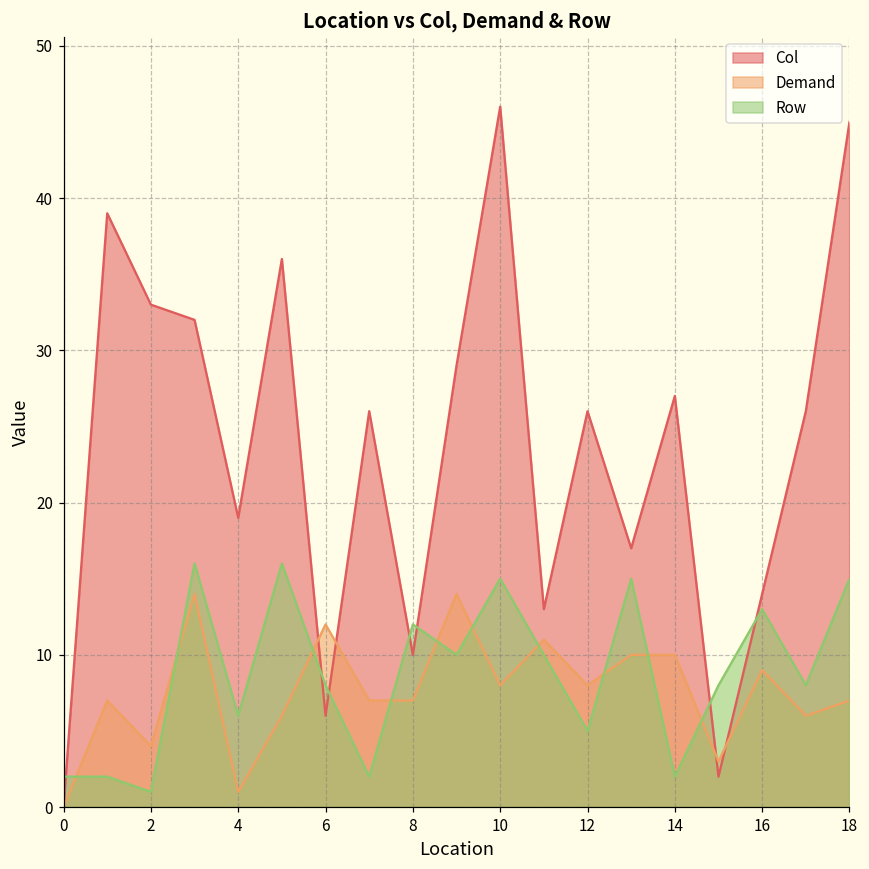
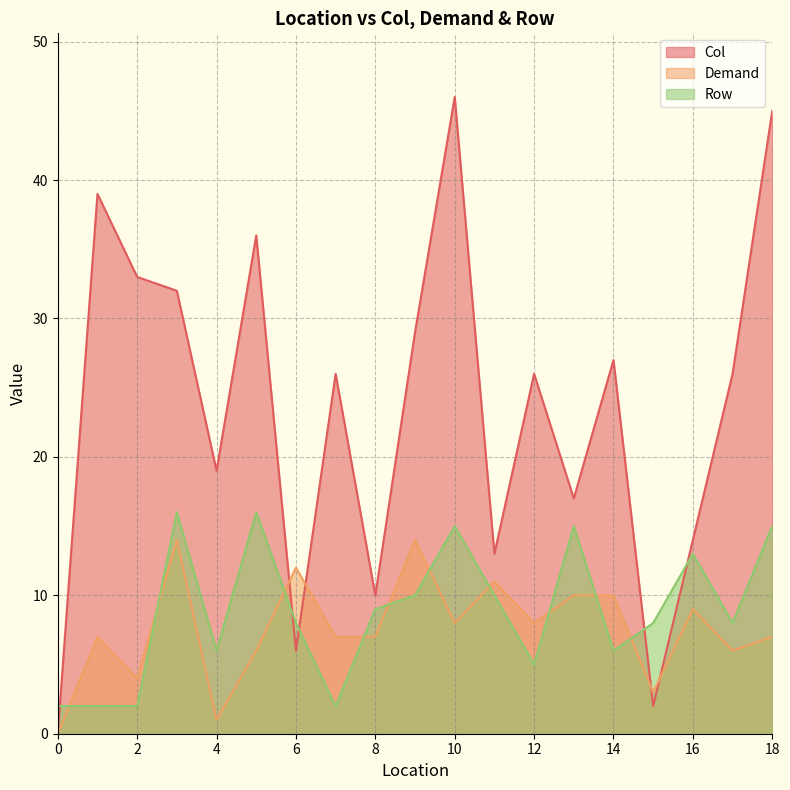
Row, 2: 1 -> 2
Row, 8: 12 -> 9
Row, 14: 2 -> 6
